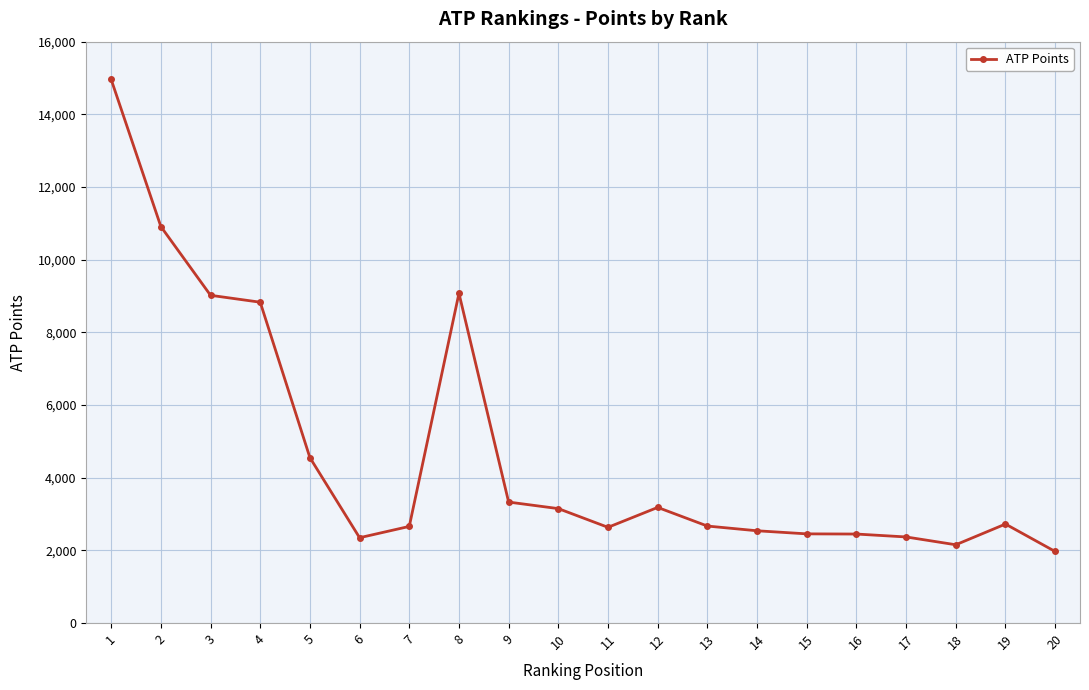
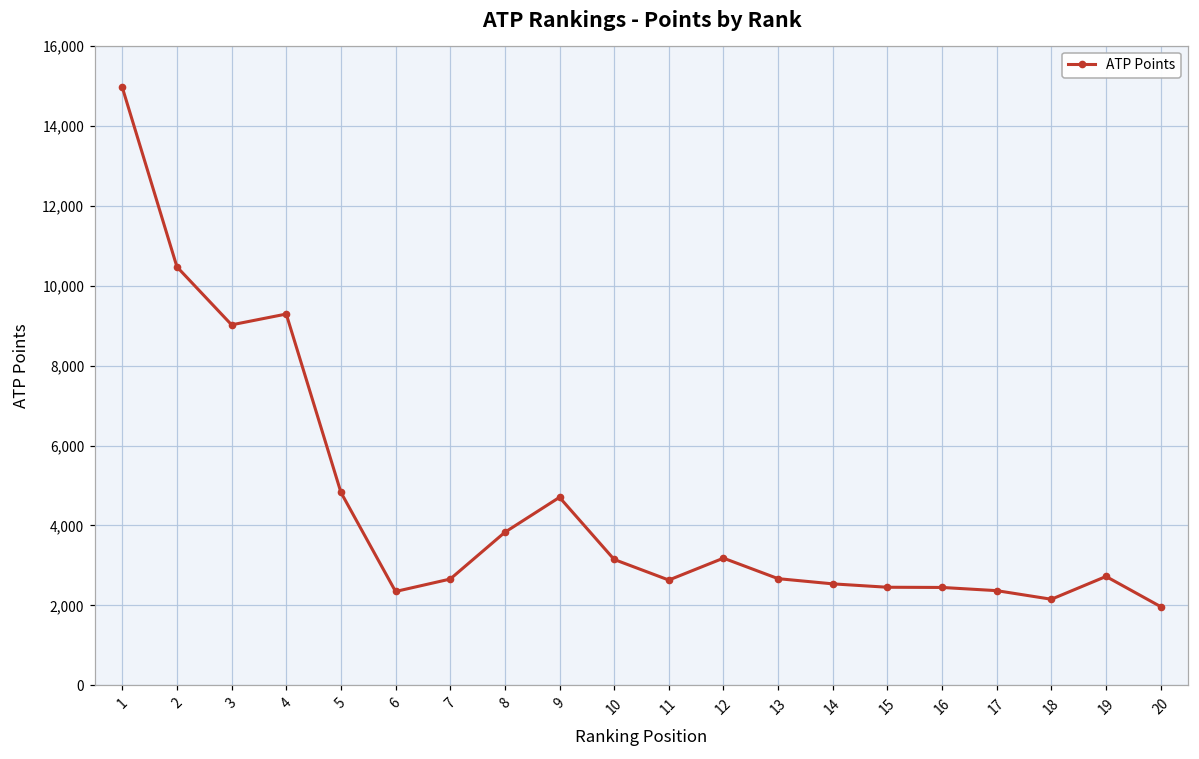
2: 10,900 -> 10,500
4: 8,800 -> 9,300
5: 4,600 -> 4,800
8: 9,100 -> 3,800
9: 3,300 -> 4,700
